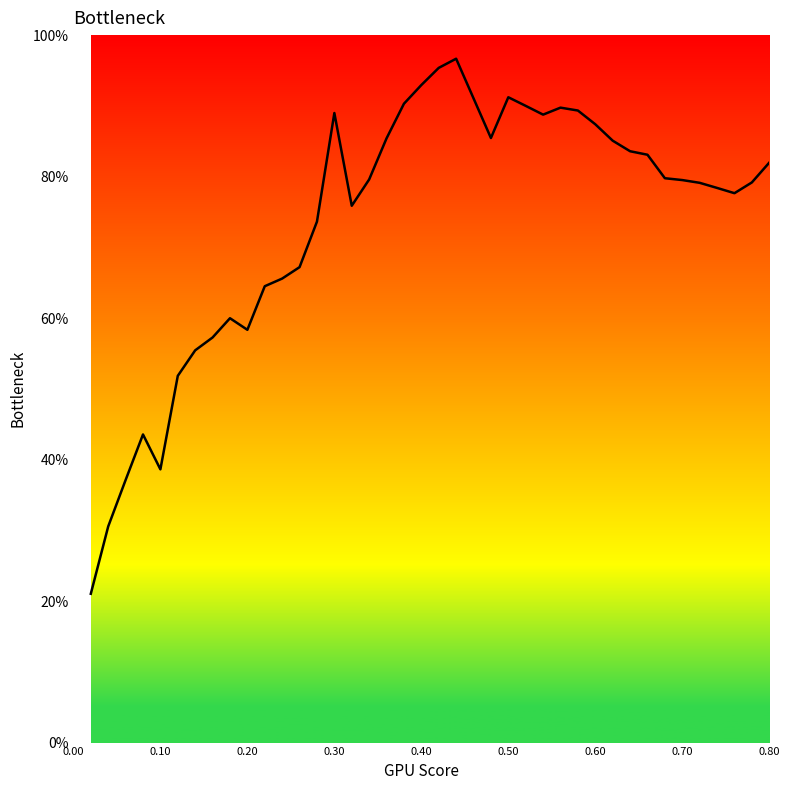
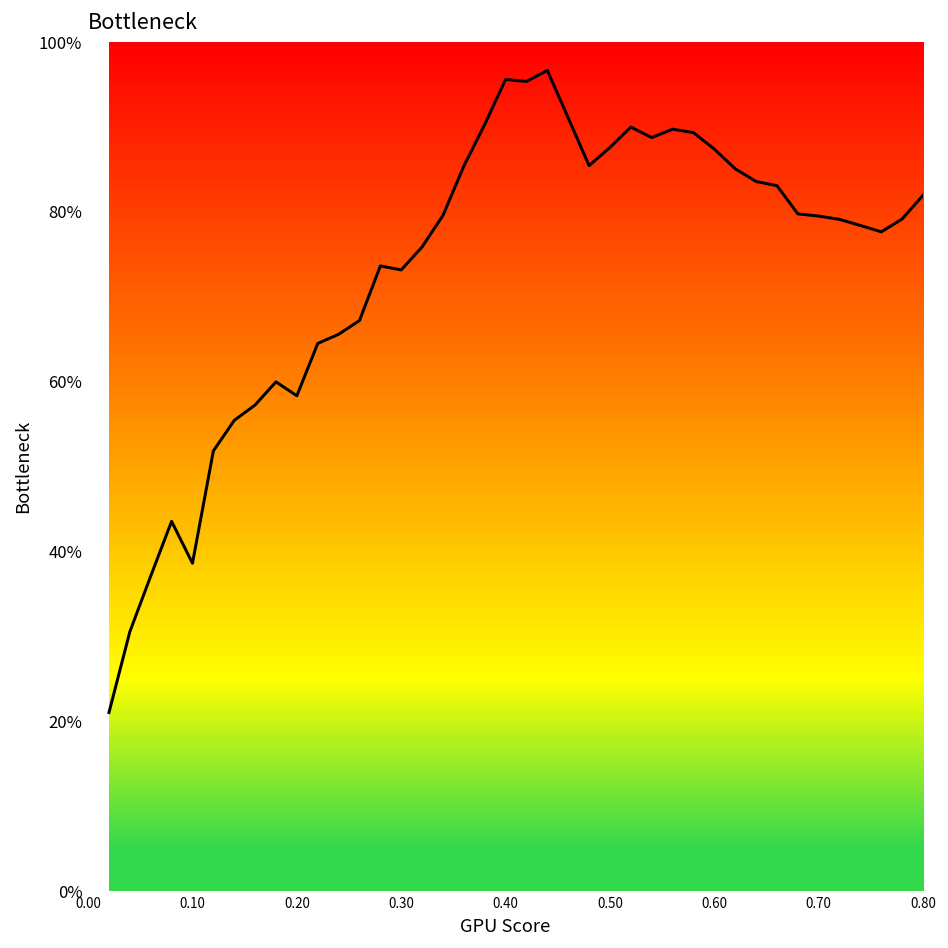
0.30: 89% -> 73%
0.40: 93% -> 96%
0.50: 91% -> 88%
